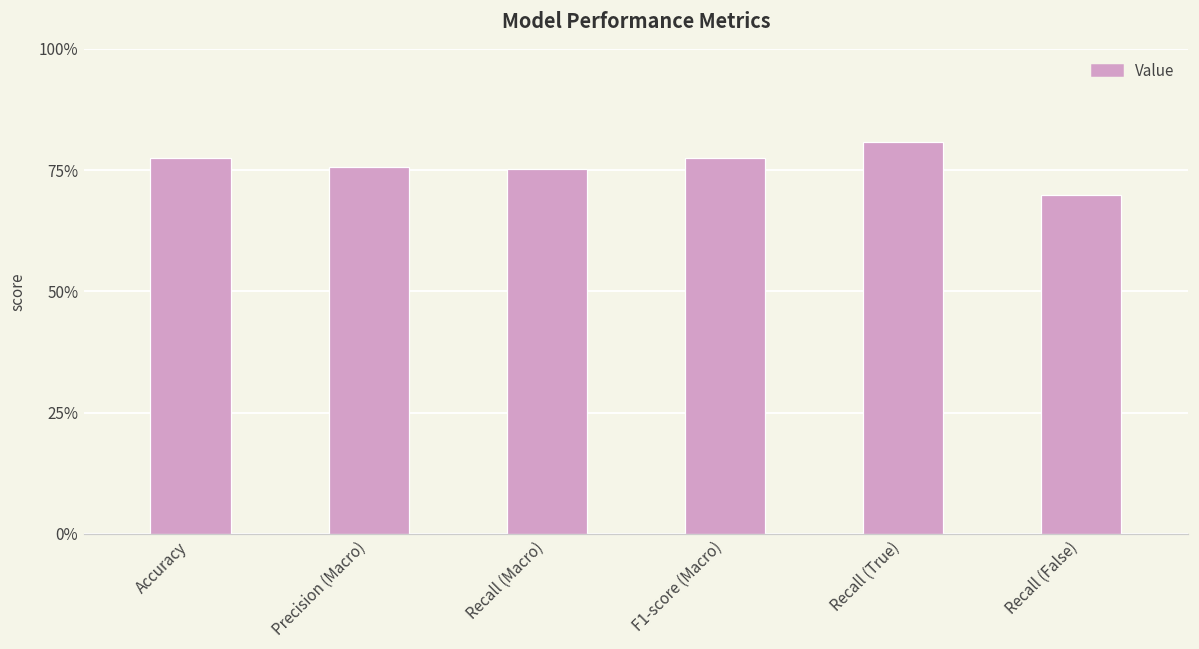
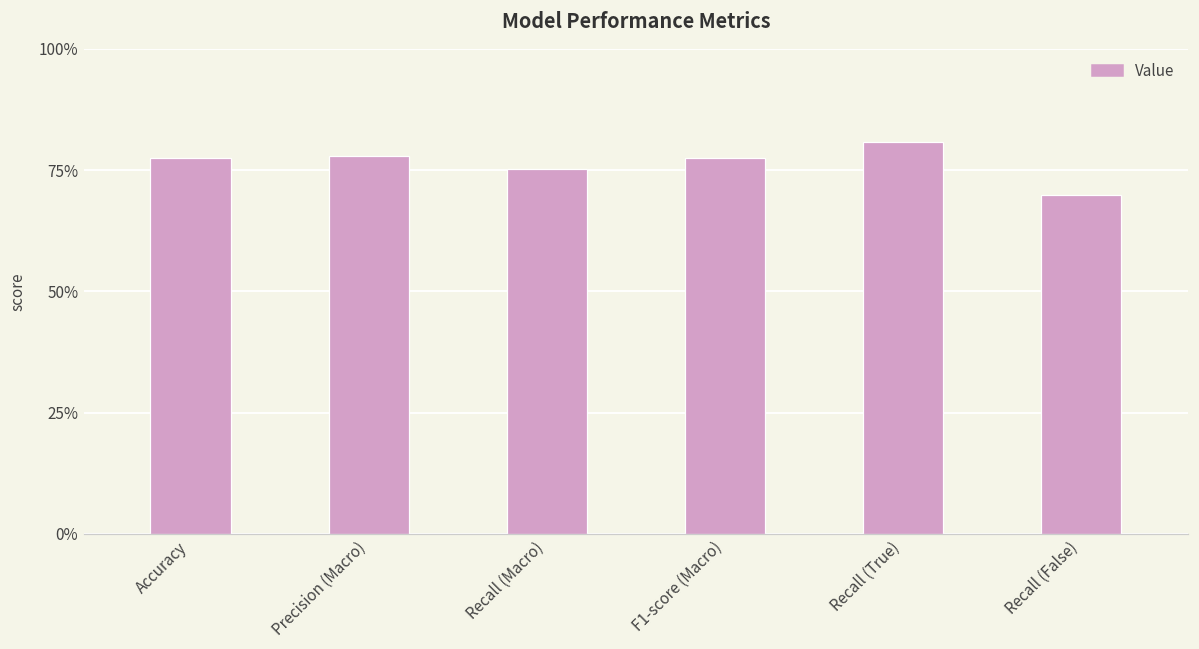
Precision (Macro): 76% -> 78%
